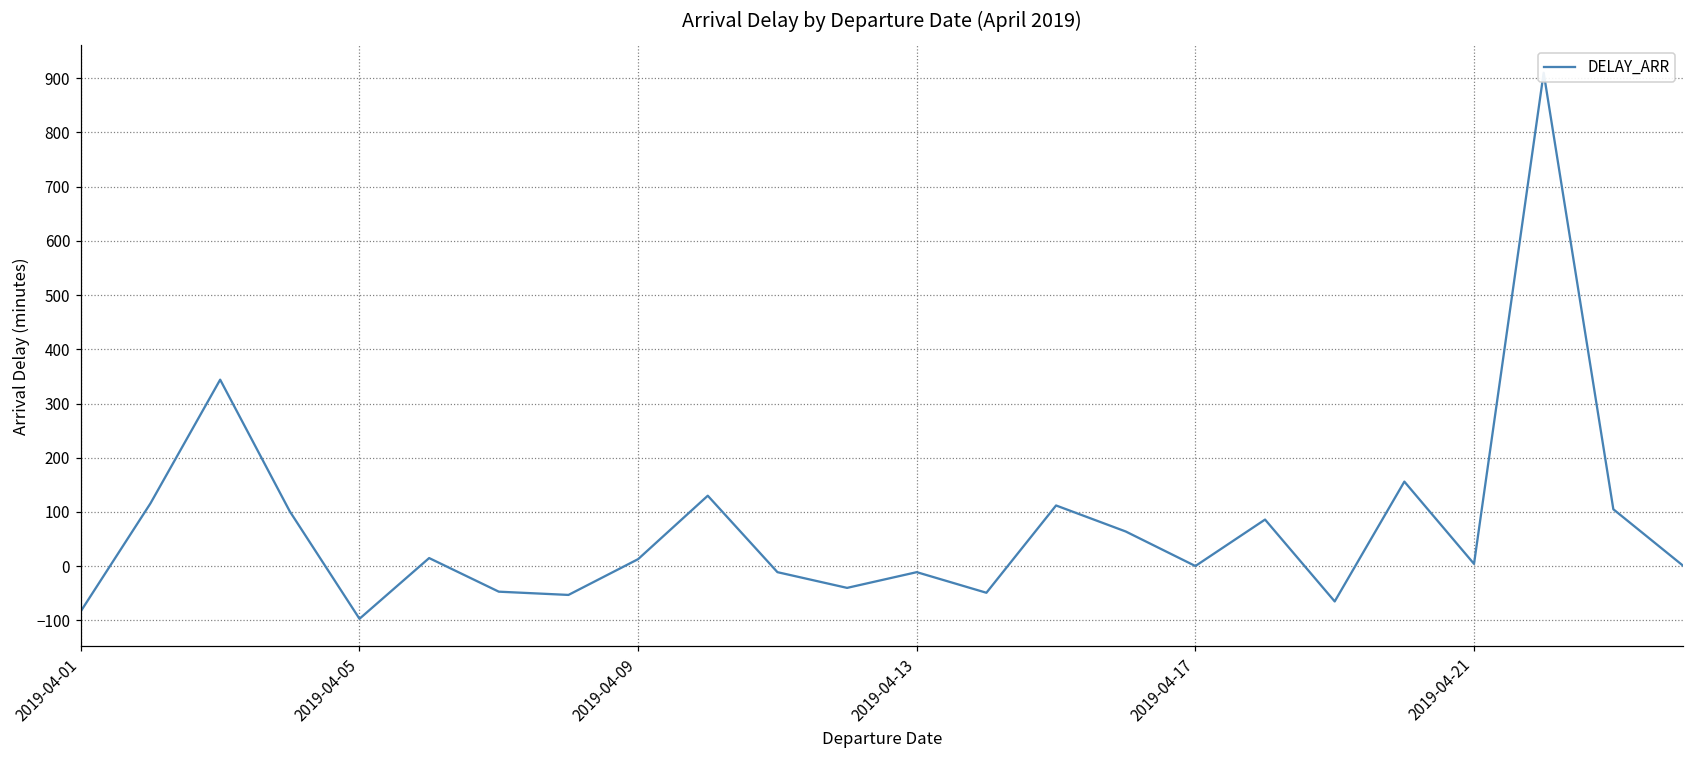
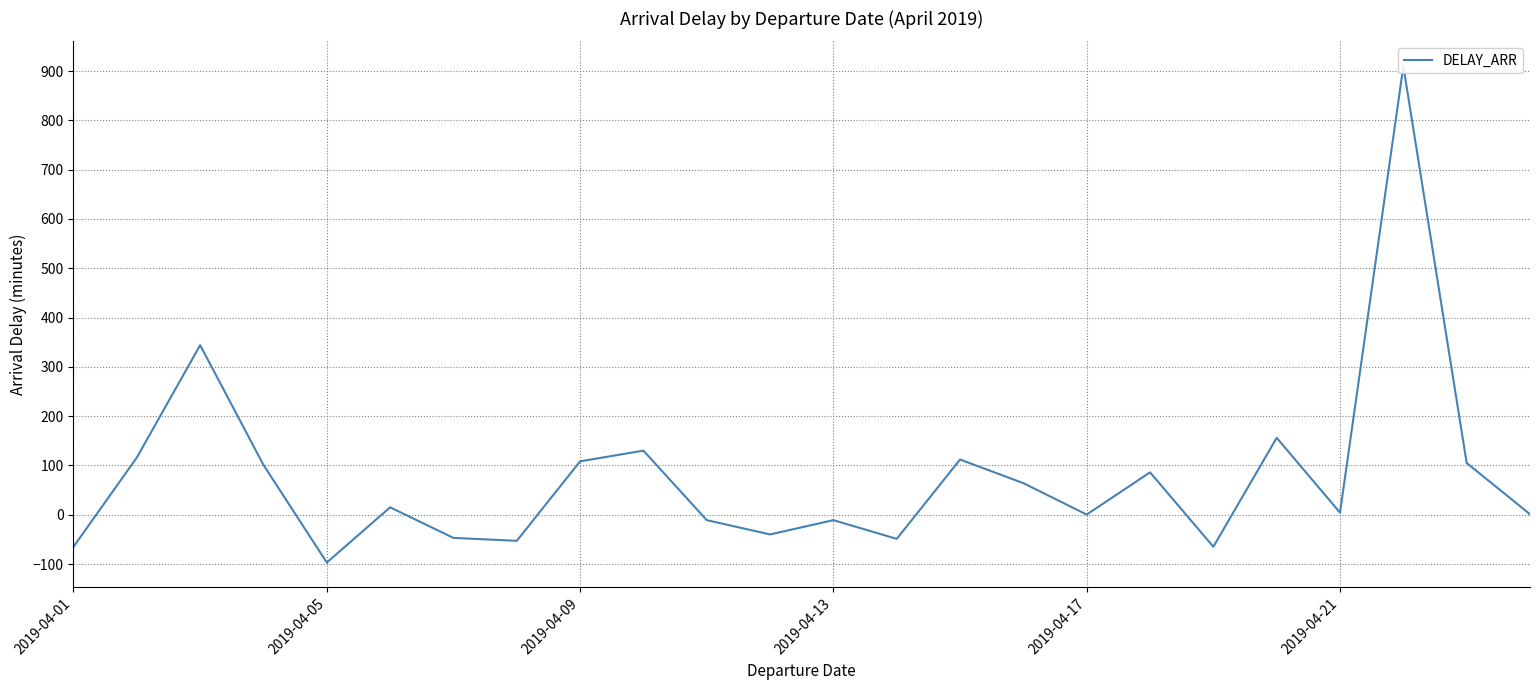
2019-04-01: -80 -> -70
2019-04-09: 10 -> 110
